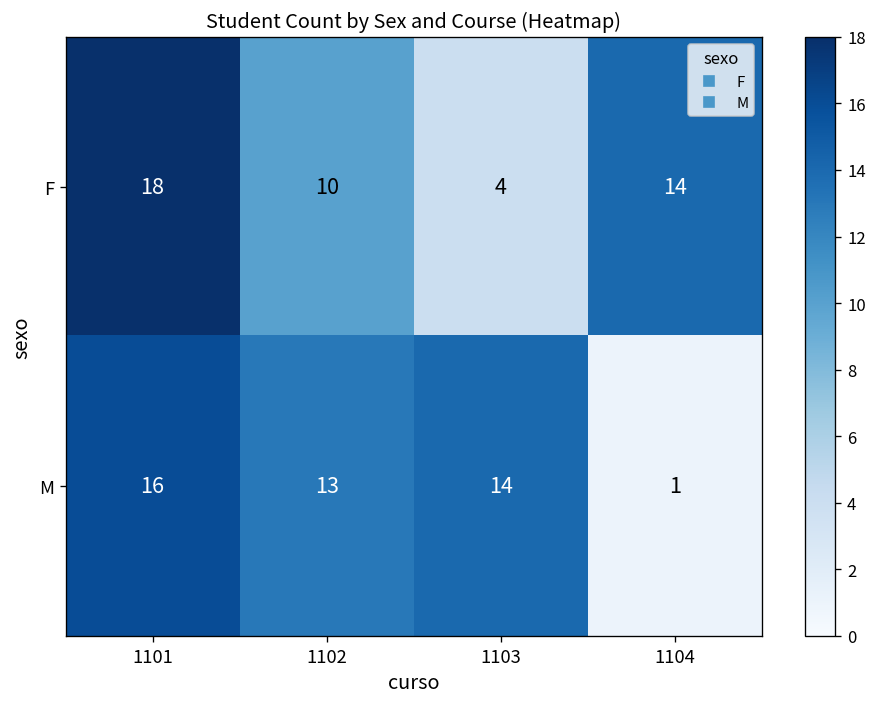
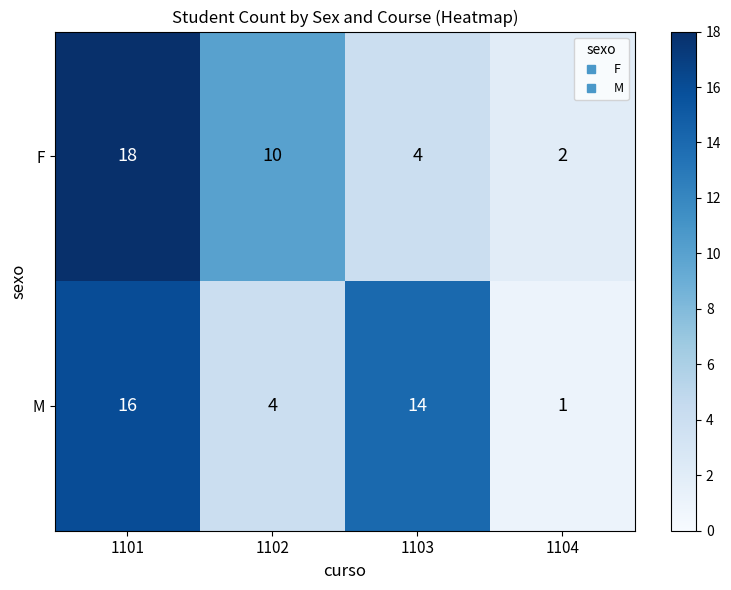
F, 1104: 14 -> 2
M, 1102: 13 -> 4
